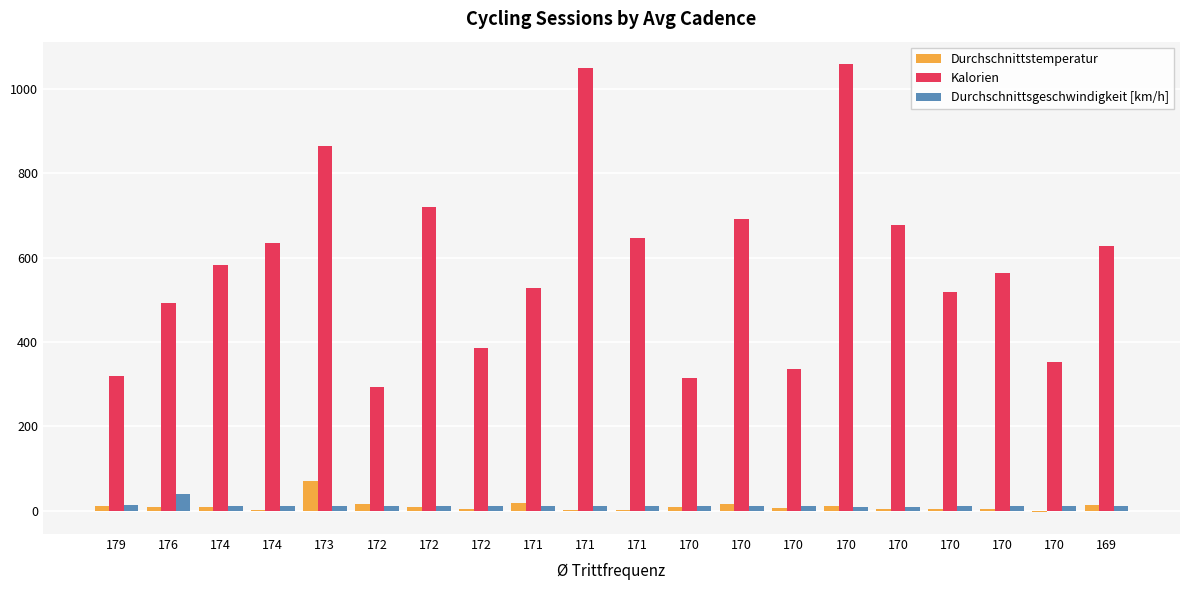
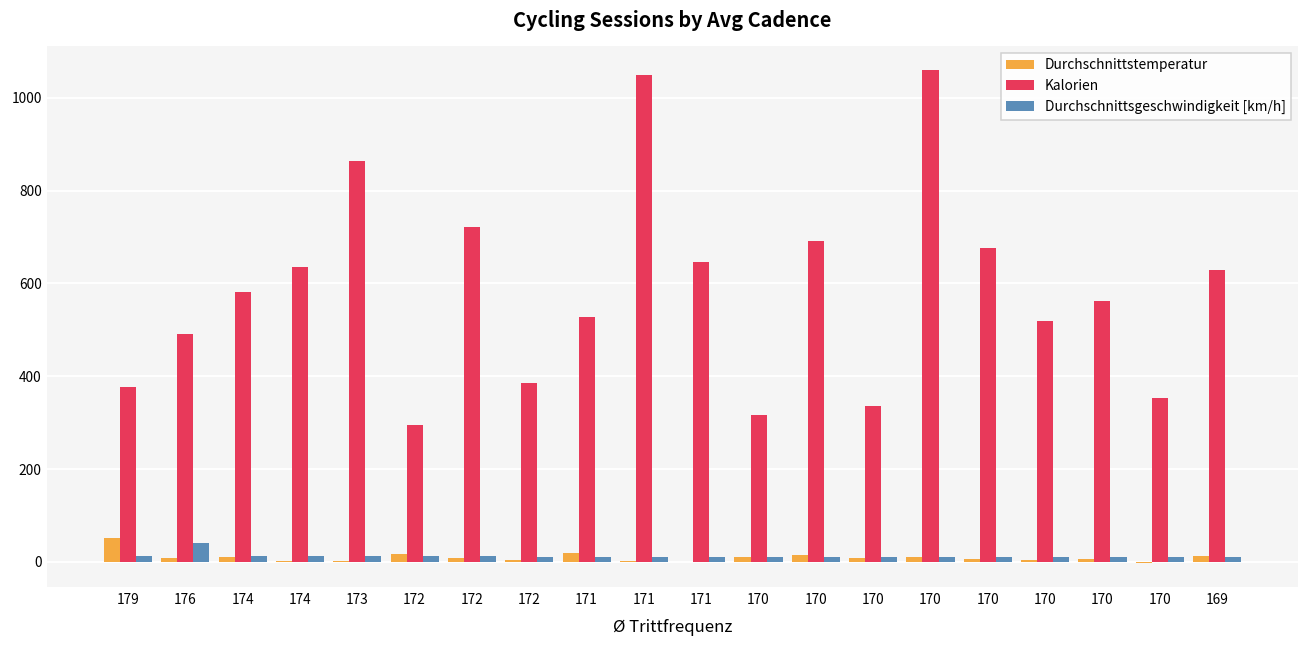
Durchschnittstemperatur, 179: 10 -> 50
Kalorien, 179: 320 -> 380
Durchschnittstemperatur, 173: 70 -> 0
